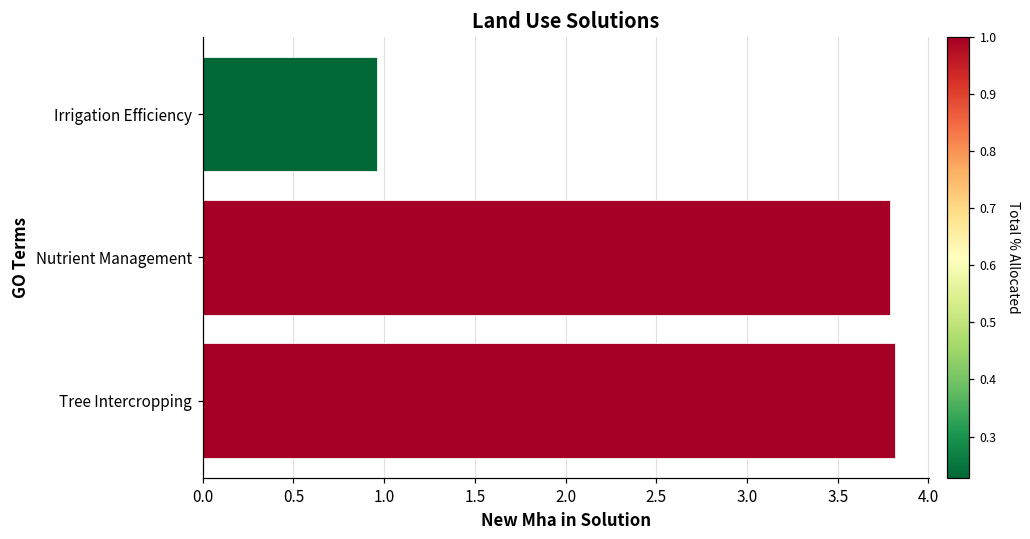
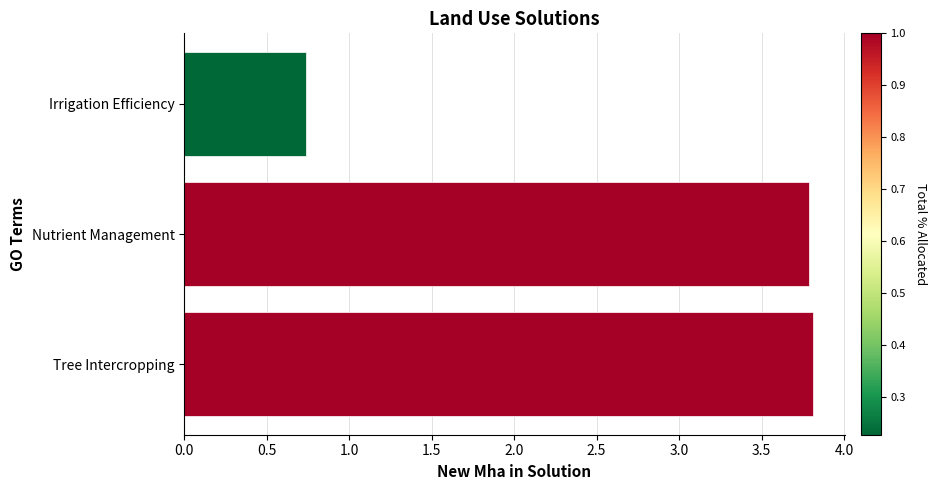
Irrigation Efficiency: 0.96 -> 0.74
